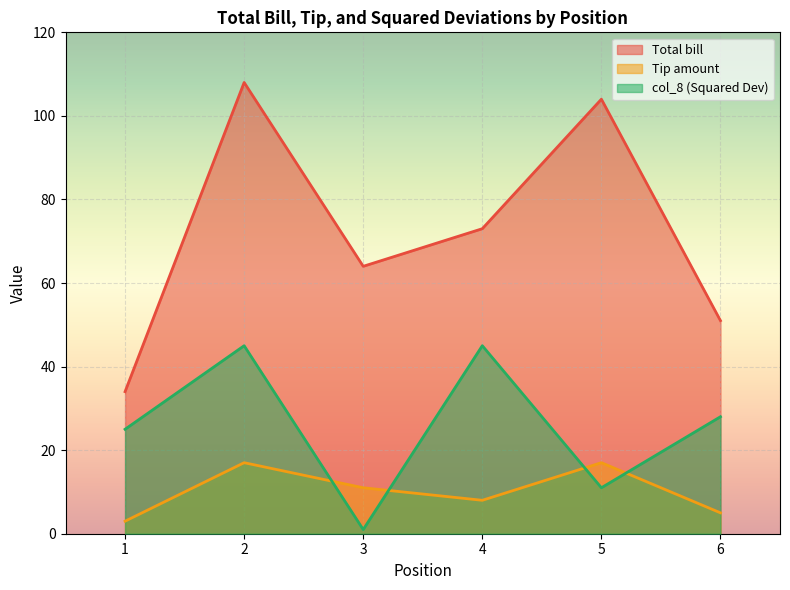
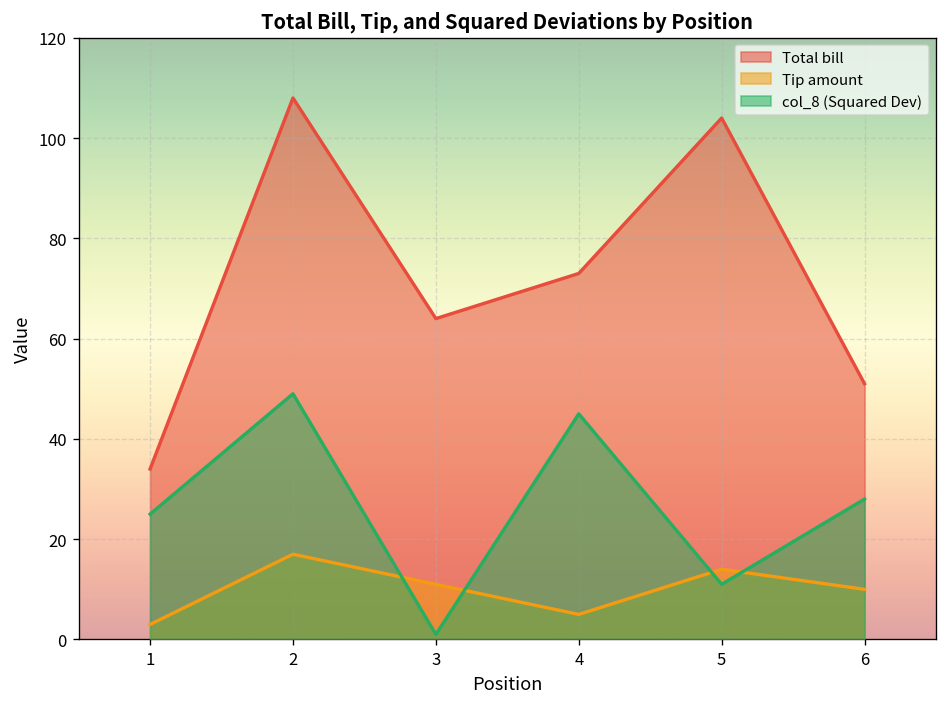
col_8 (Squared Dev), 2: 45 -> 49
Tip amount, 4: 8 -> 5
Tip amount, 5: 17 -> 14
Tip amount, 6: 5 -> 10
